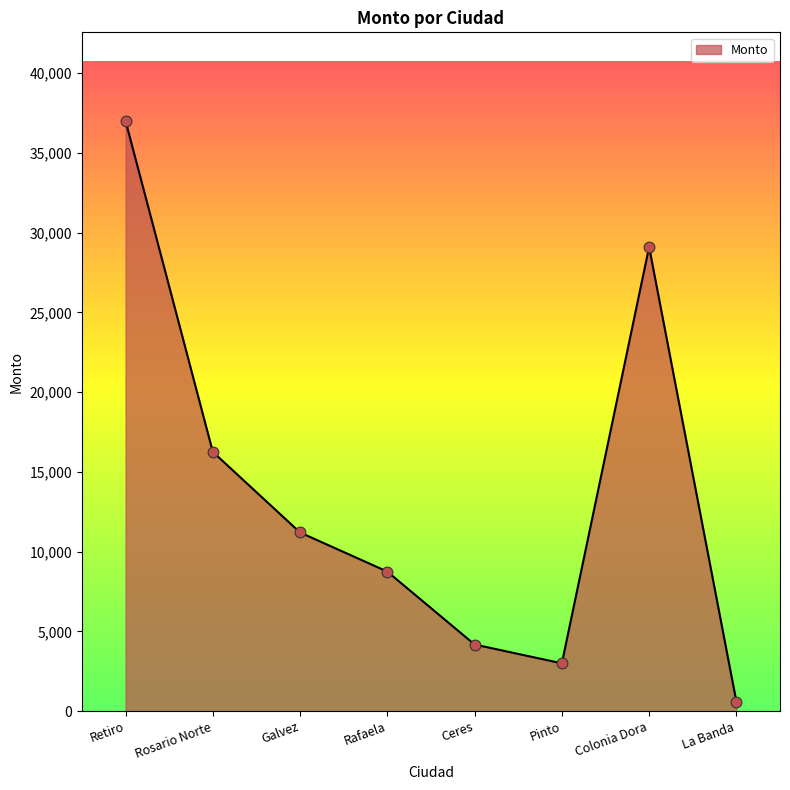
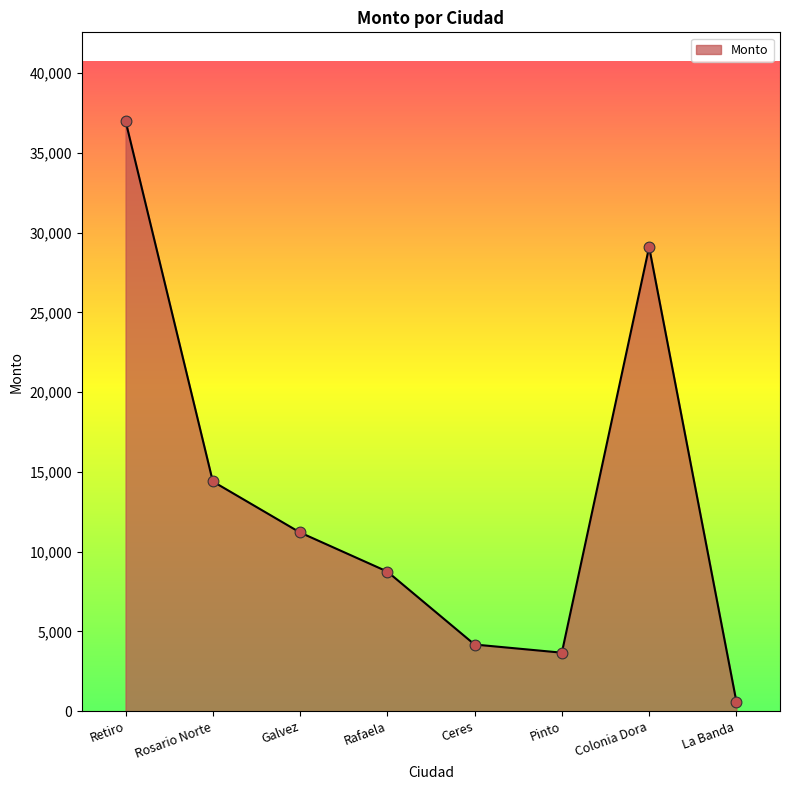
Rosario Norte: 16,300 -> 14,400
Pinto: 3,000 -> 3,700
